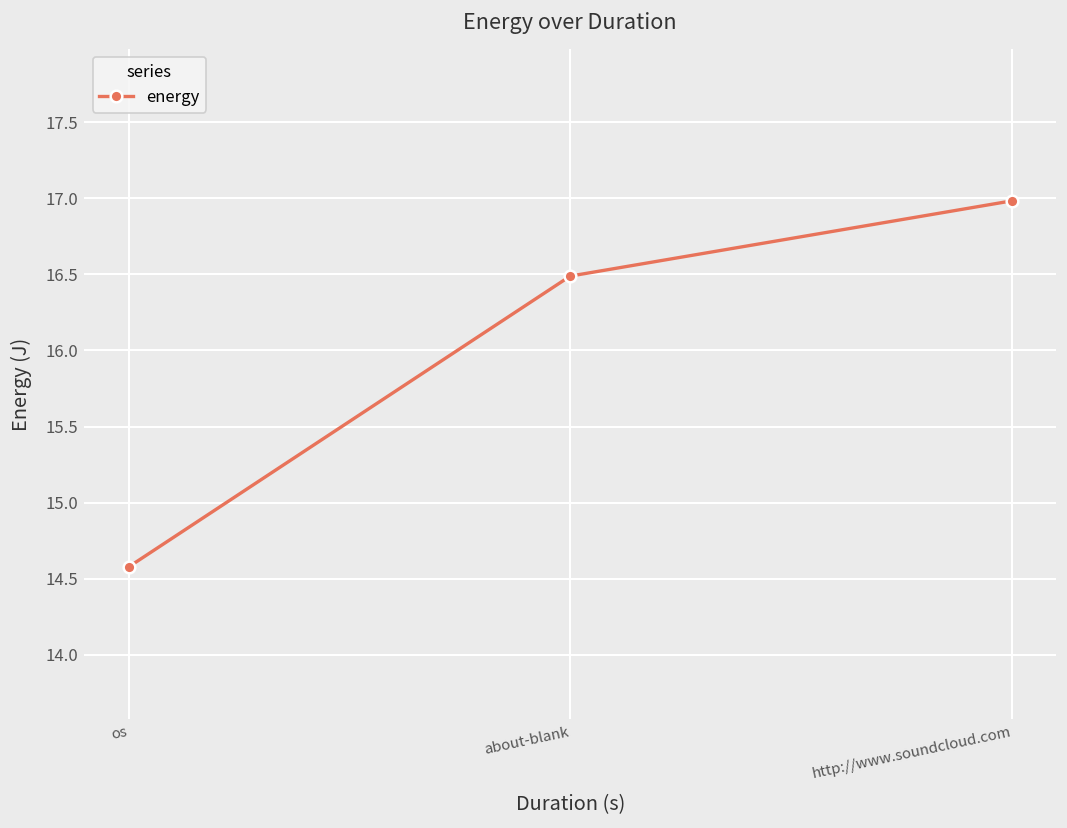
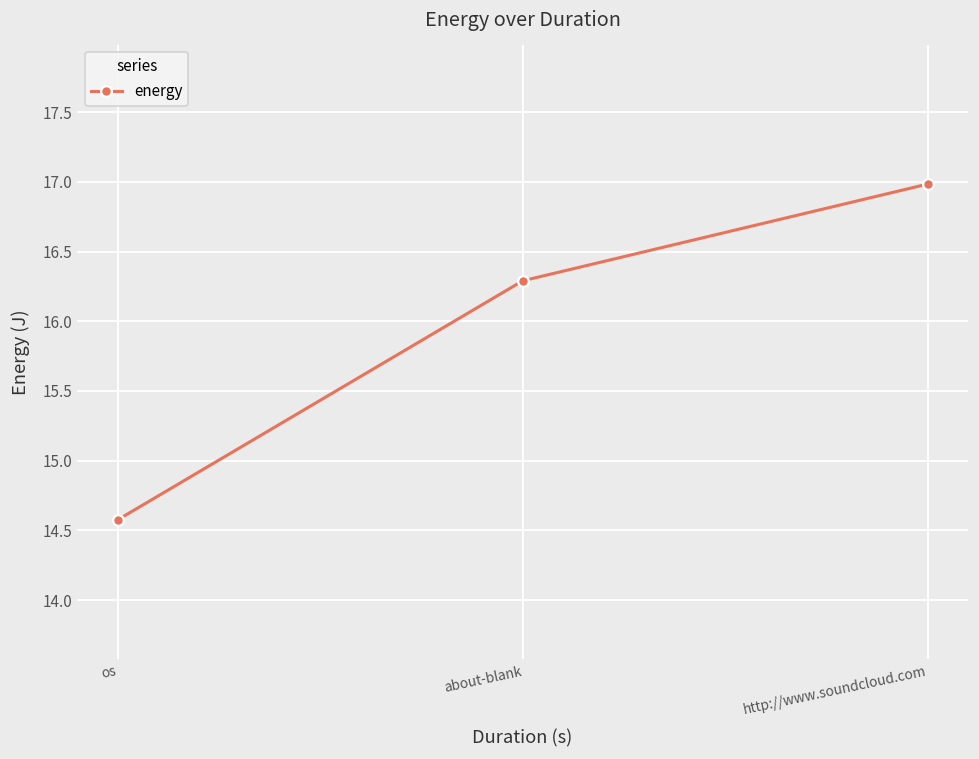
about-blank: 16.49 -> 16.29
